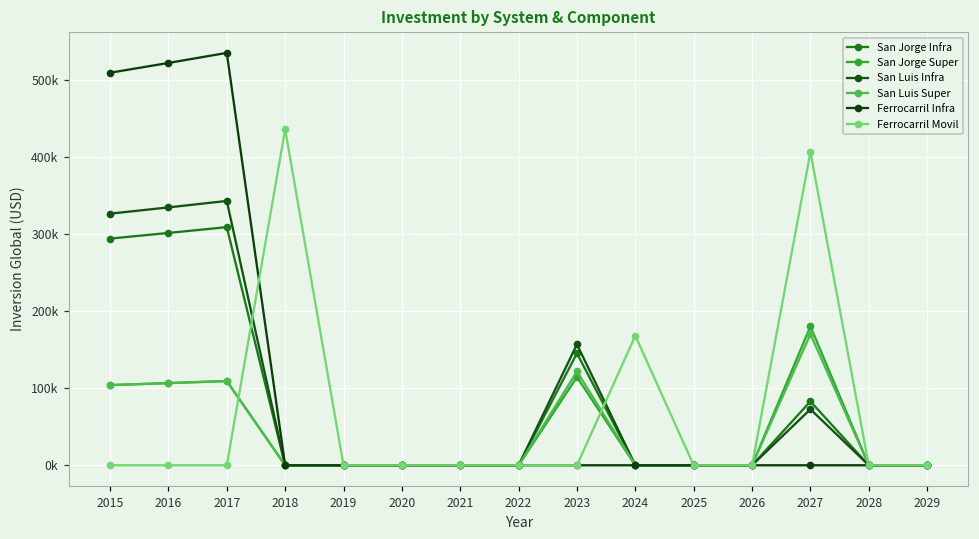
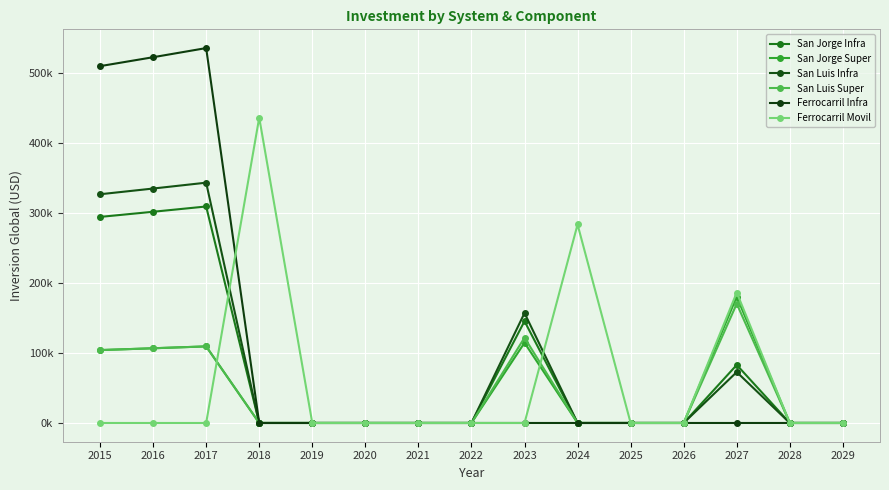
Ferrocarril Movil, 2024: 170000 -> 280000
Ferrocarril Movil, 2027: 410000 -> 190000
